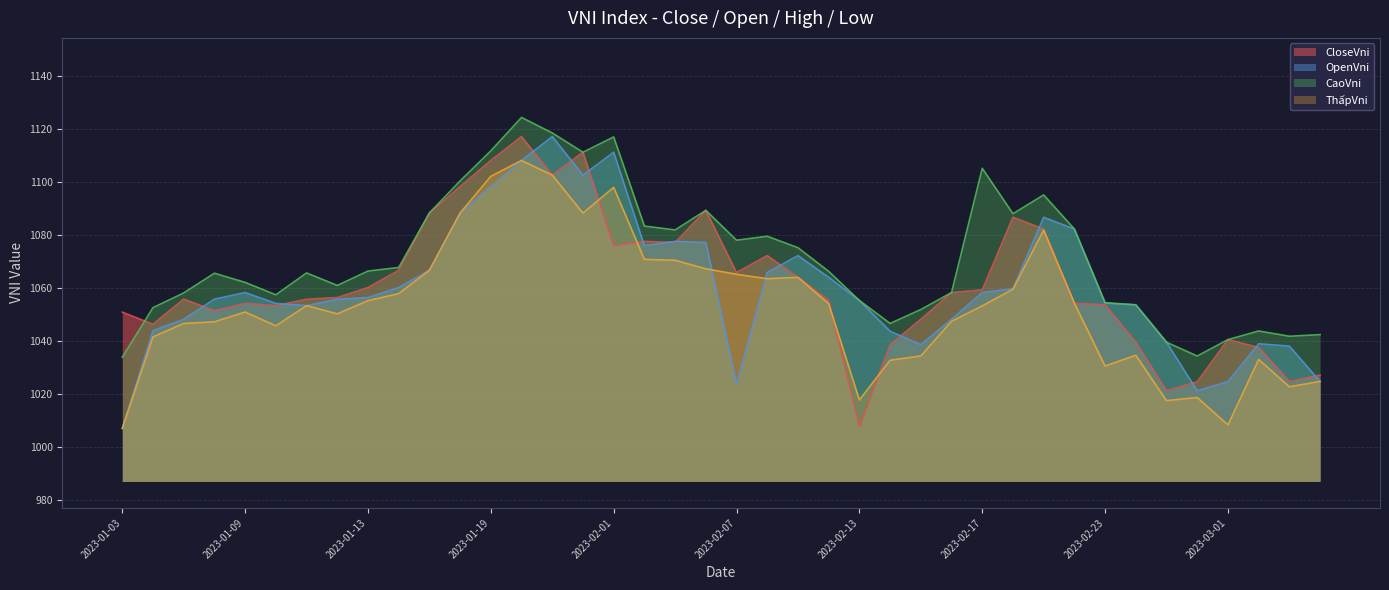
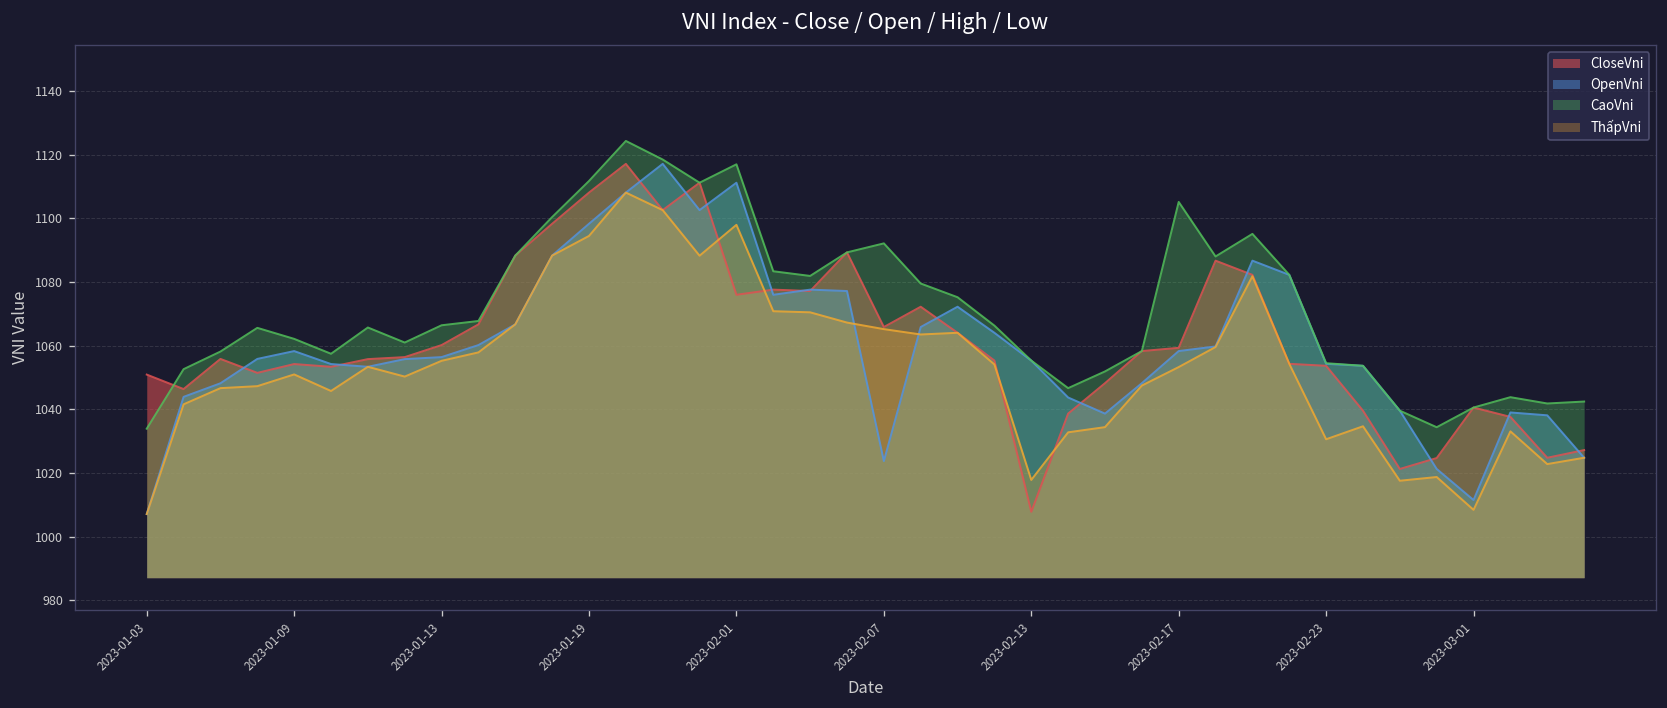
ThấpVni, 2023-01-19: 1102 -> 1094
CaoVni, 2023-02-07: 1078 -> 1092
OpenVni, 2023-03-01: 1025 -> 1011
